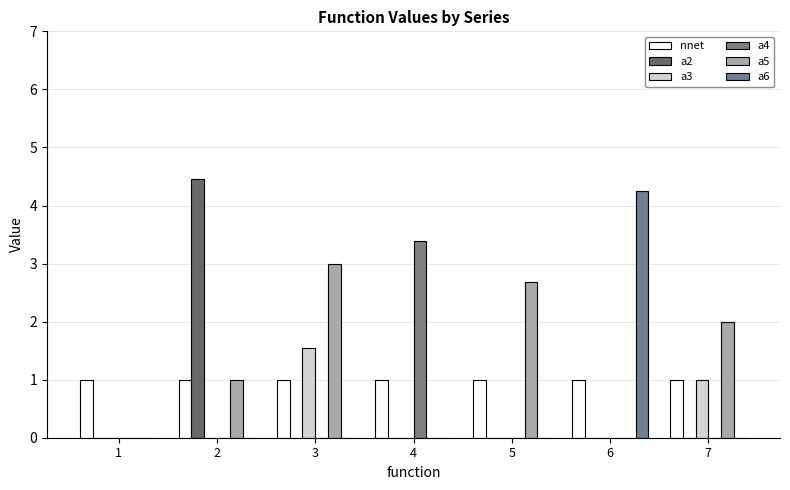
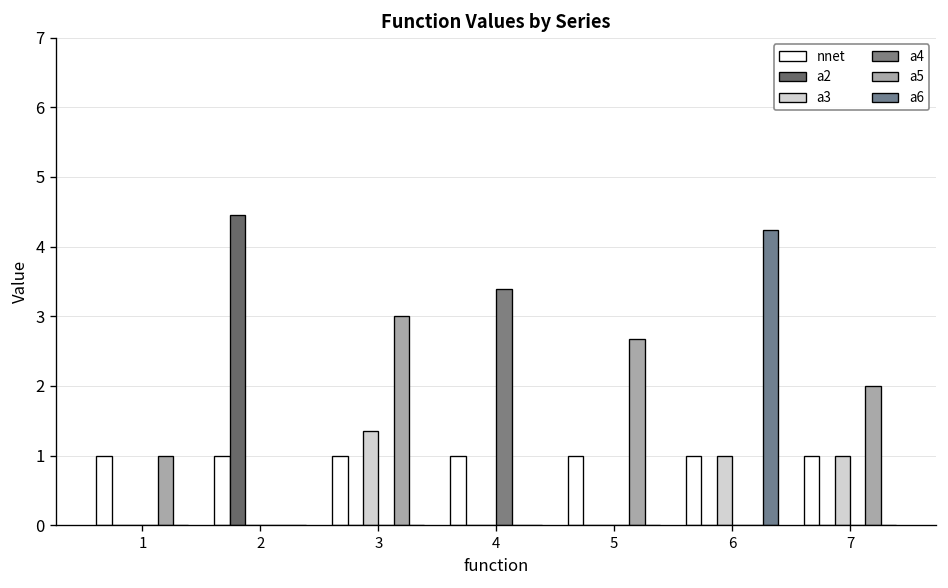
a5, 1: 0 -> 1
a5, 2: 1 -> 0
a3, 3: 1.5 -> 1.4
a3, 6: 0 -> 1
